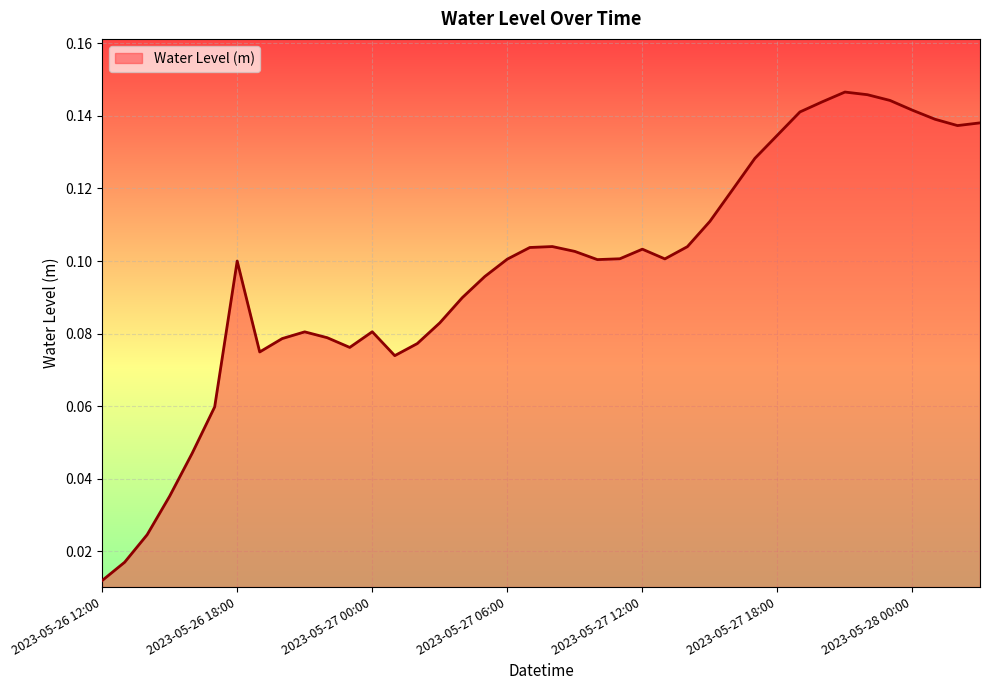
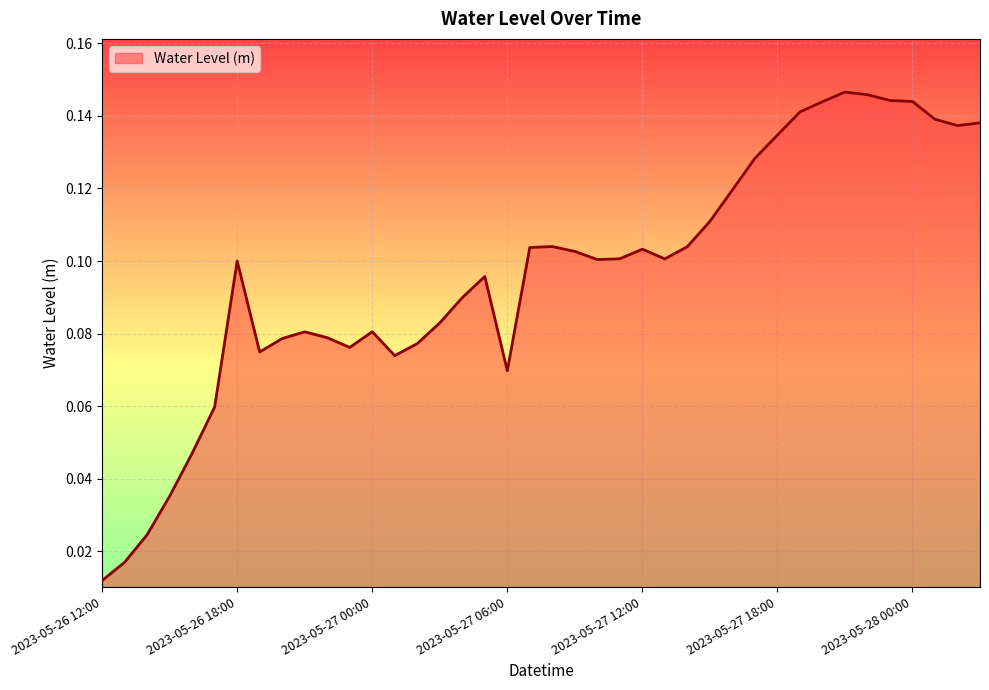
2023-05-27 06:00: 0.101 -> 0.070
2023-05-28 00:00: 0.142 -> 0.144
